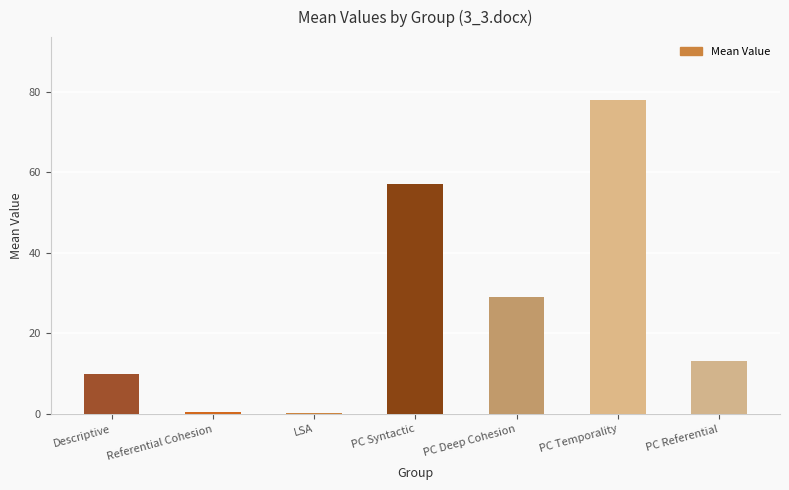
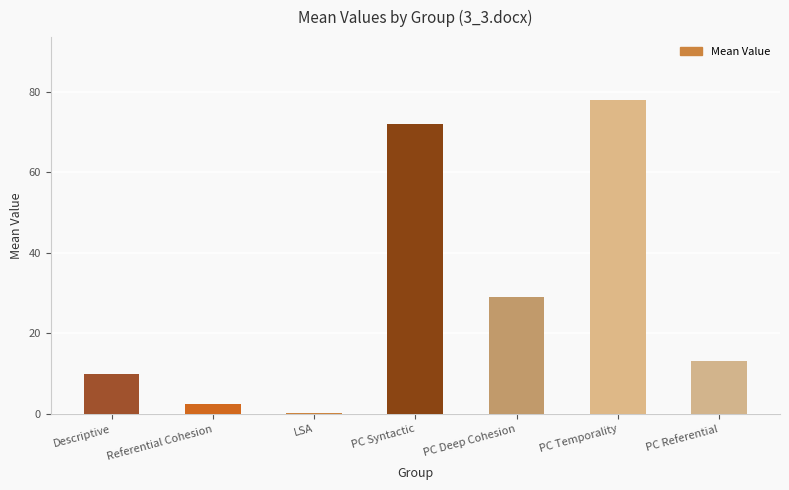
Referential Cohesion: 0 -> 3
PC Syntactic: 57 -> 72
